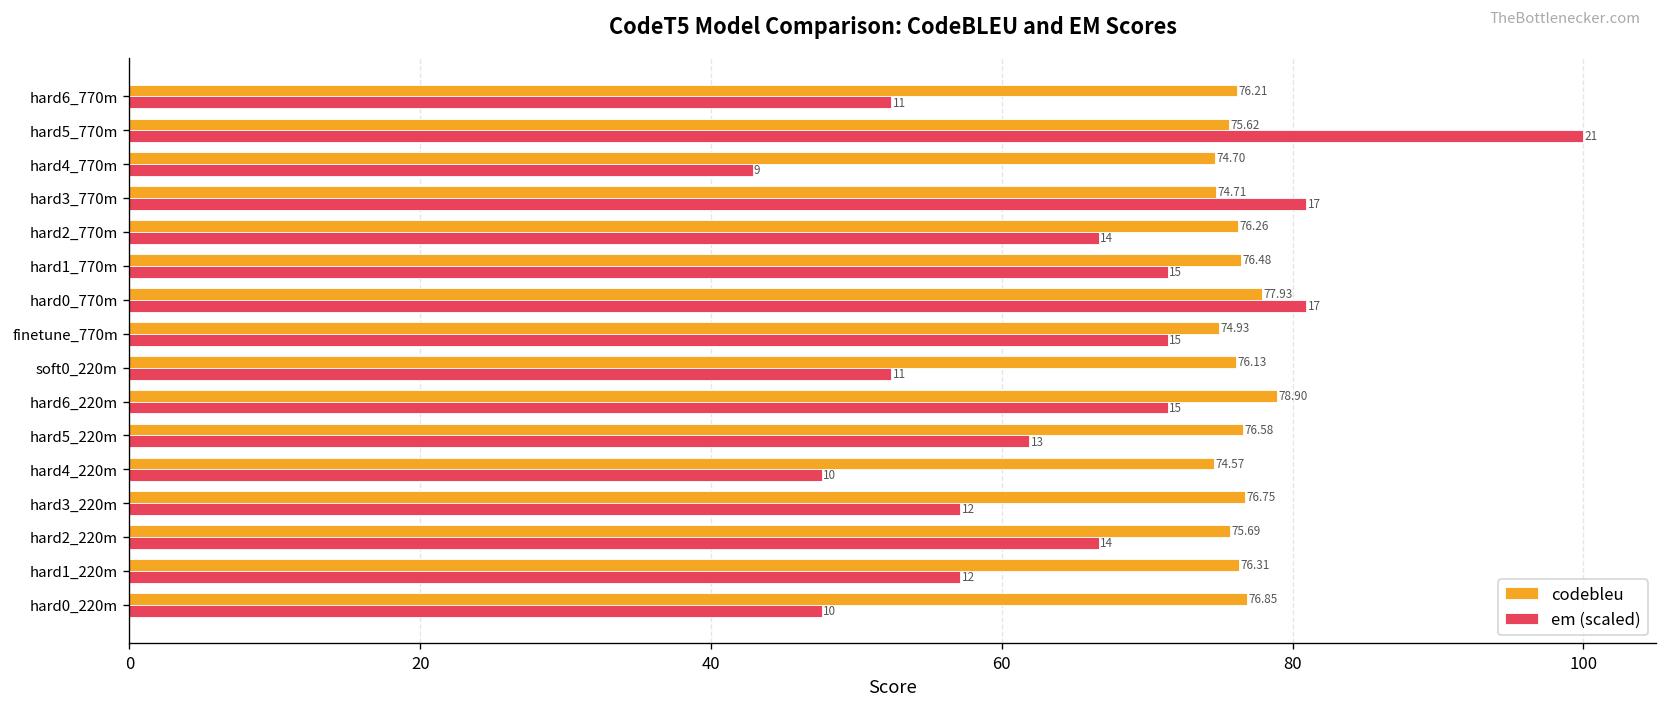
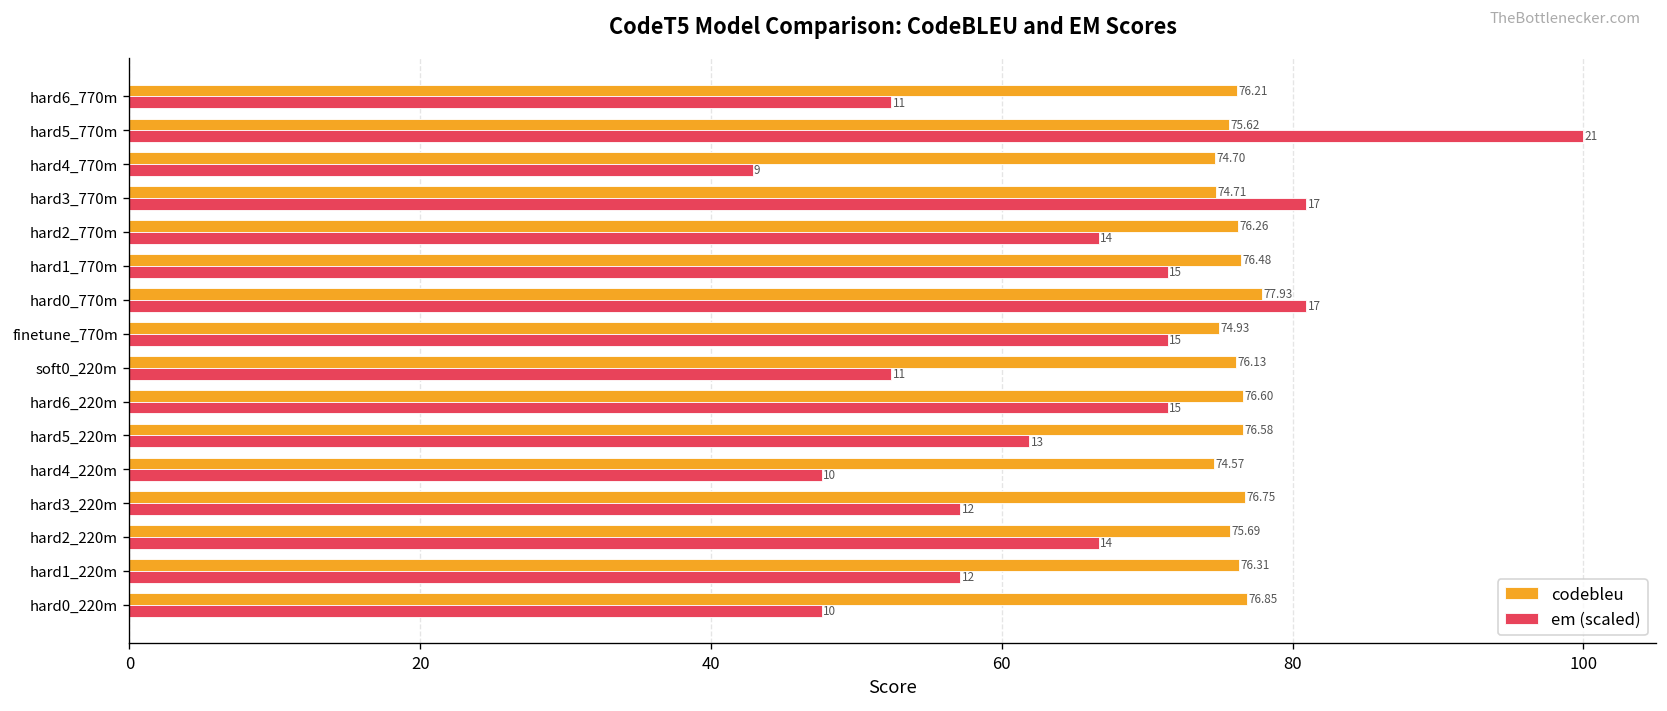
codebleu, hard6_220m: 78.90 -> 76.60
